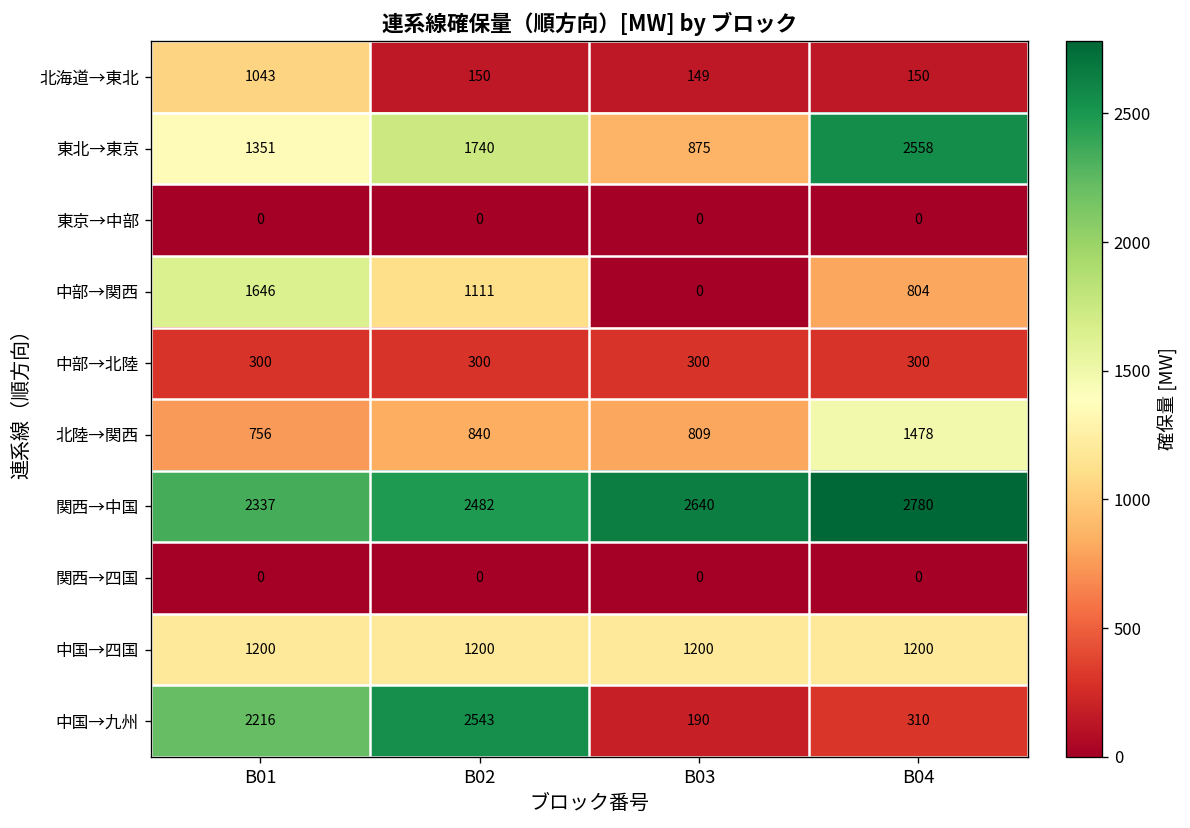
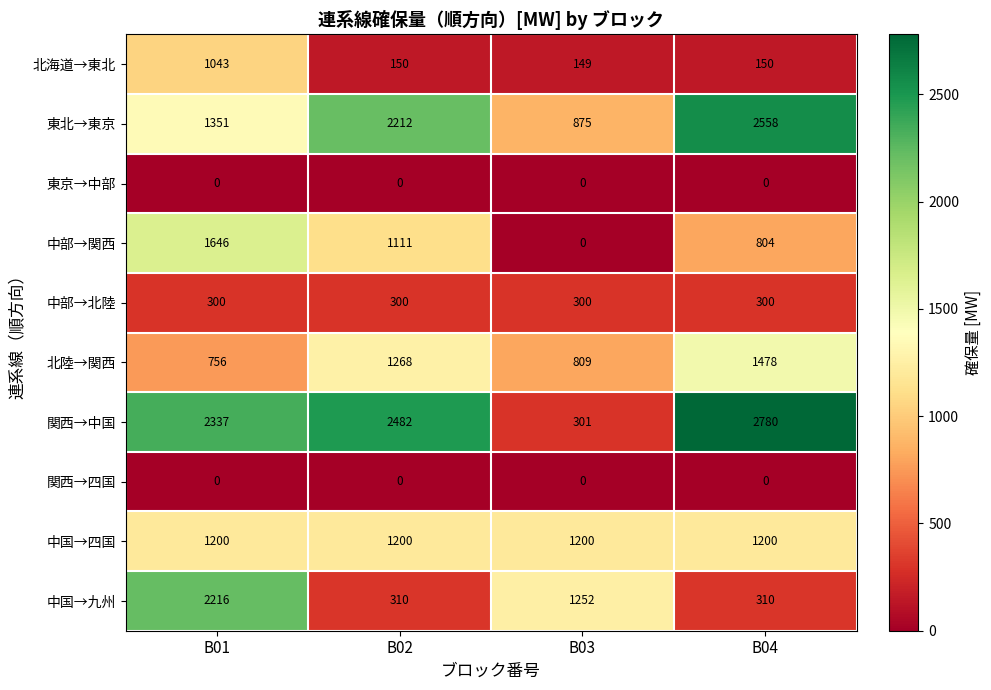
東北→東京, B02: 1740 -> 2212
北陸→関西, B02: 840 -> 1268
関西→中国, B03: 2640 -> 301
中国→九州, B02: 2543 -> 310
中国→九州, B03: 190 -> 1252
